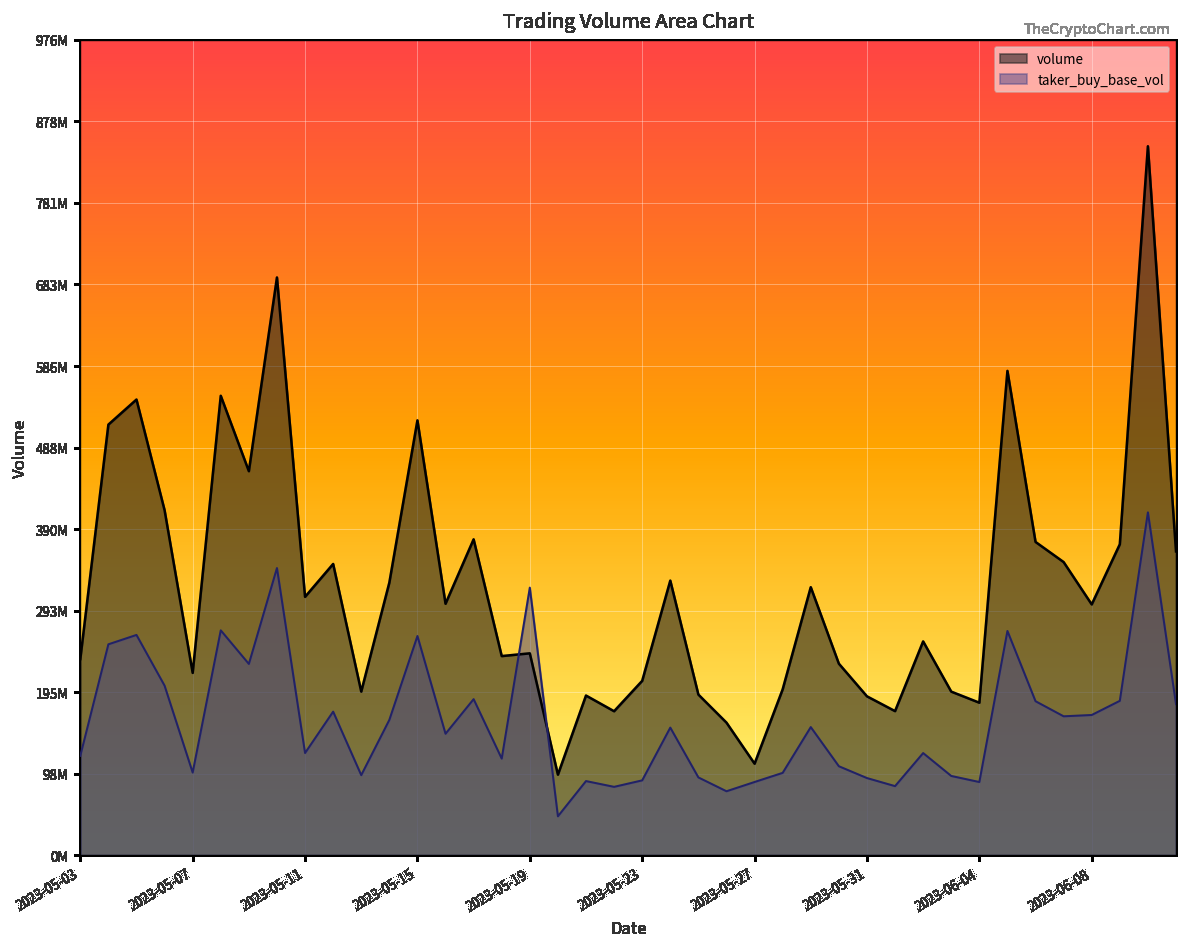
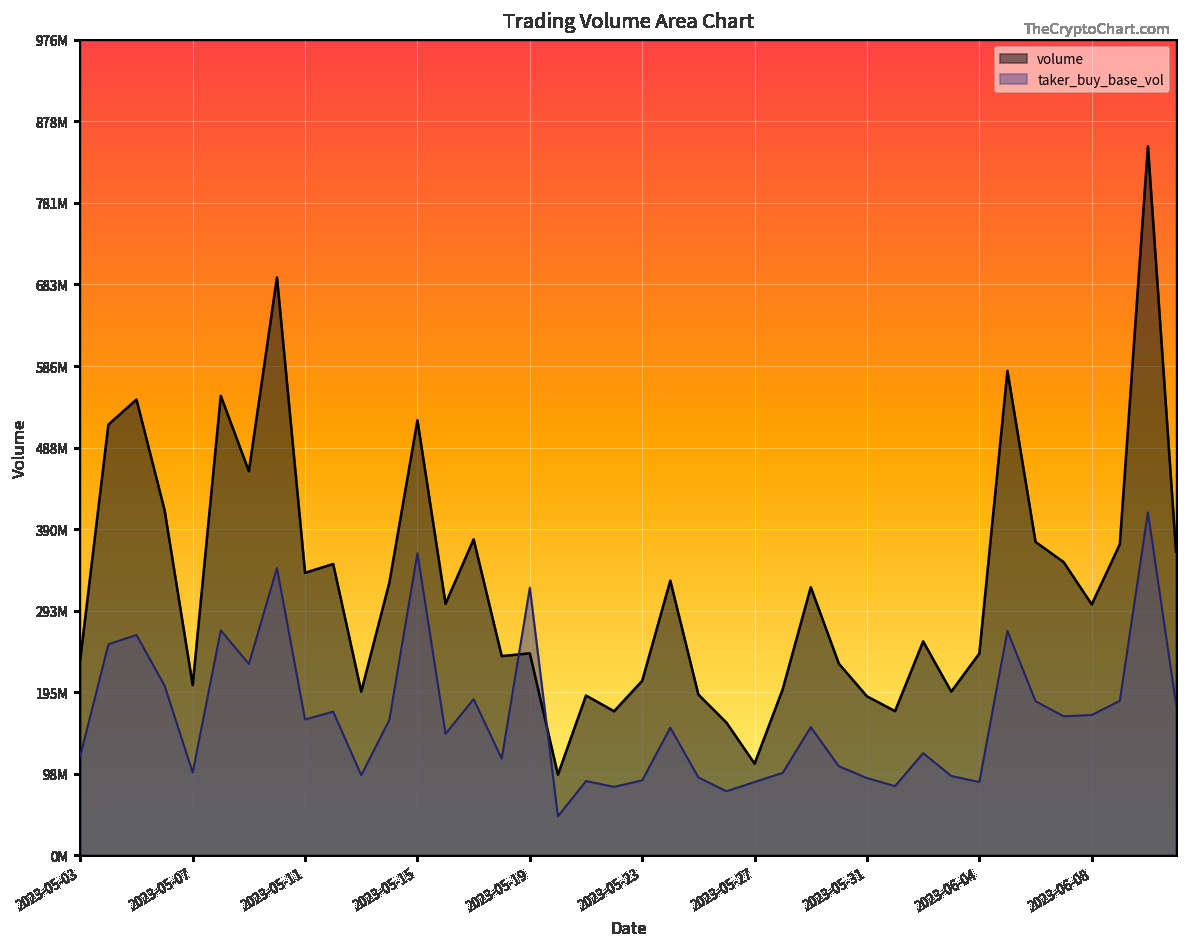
volume, 2023-05-07: 220000000 -> 200000000
volume, 2023-05-11: 310000000 -> 340000000
taker_buy_base_vol, 2023-05-11: 120000000 -> 160000000
taker_buy_base_vol, 2023-05-15: 260000000 -> 360000000
volume, 2023-06-04: 180000000 -> 240000000
